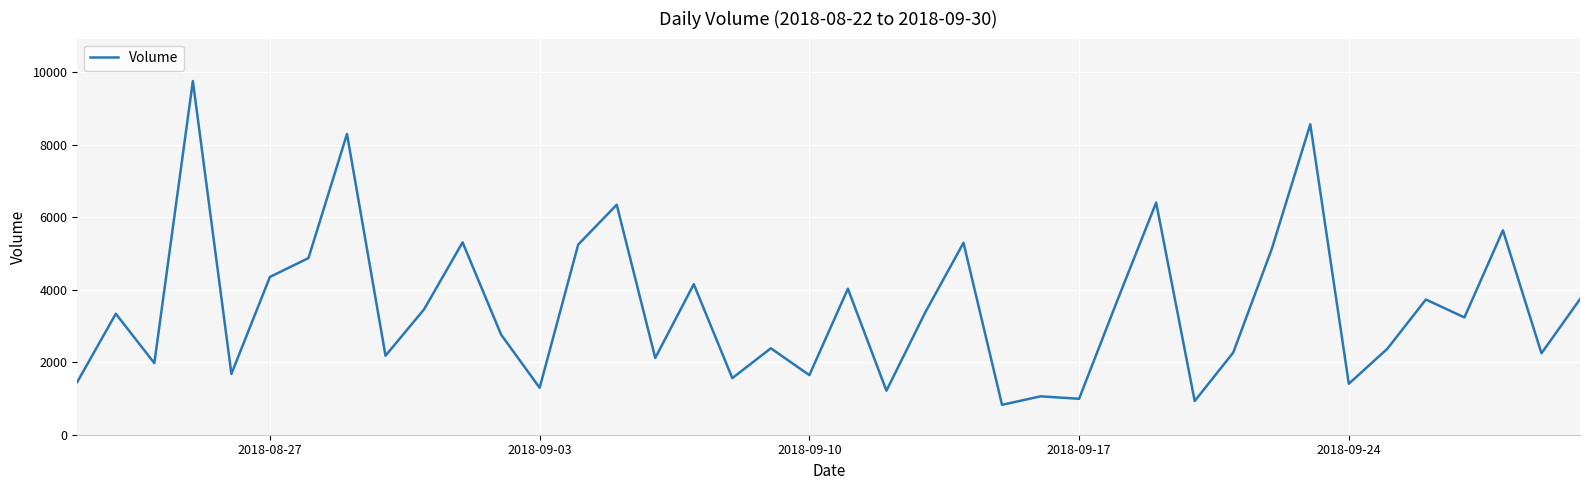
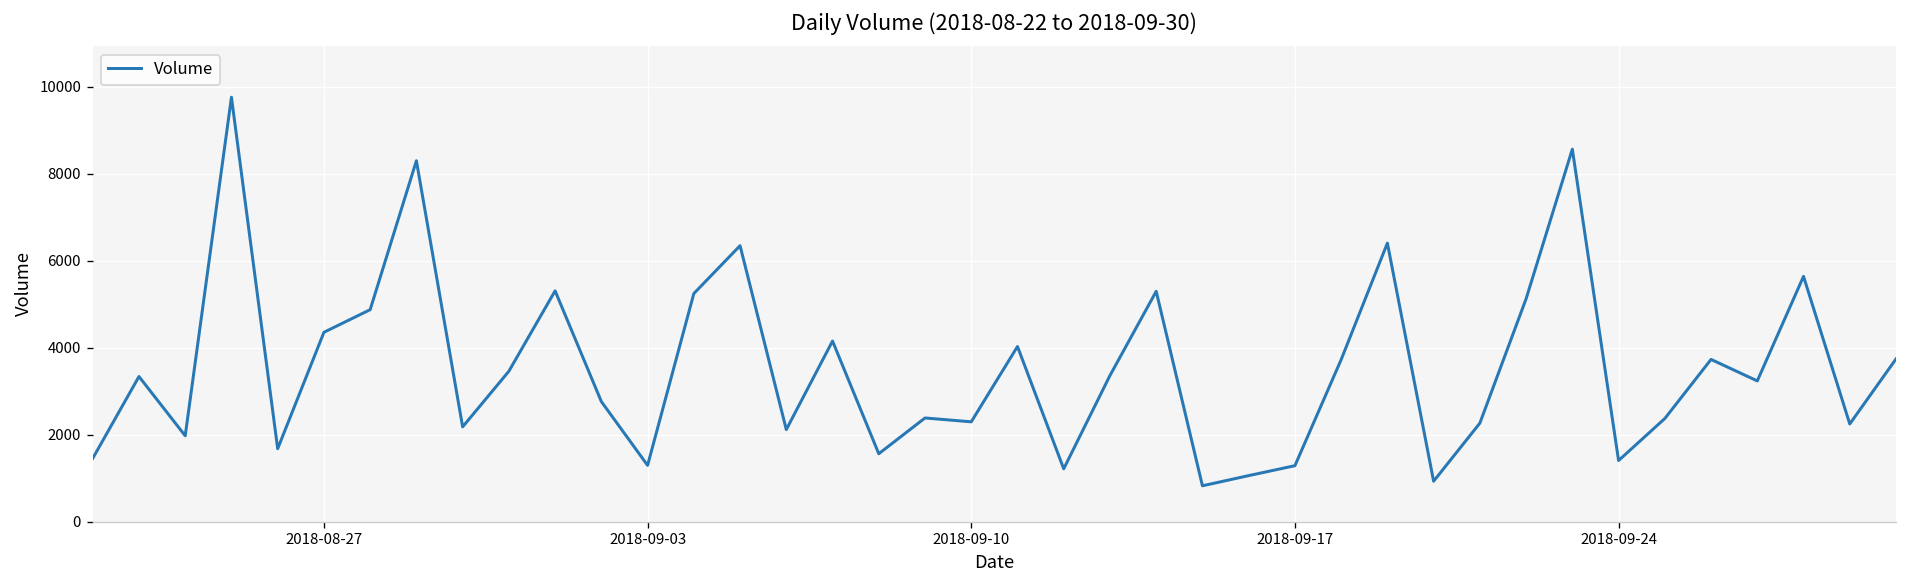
2018-09-10: 1600 -> 2300
2018-09-17: 1000 -> 1300
